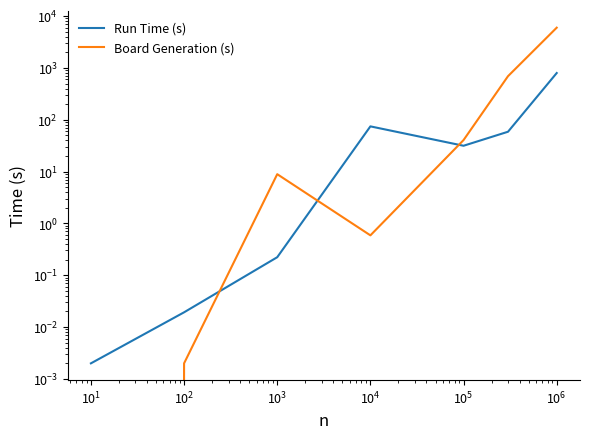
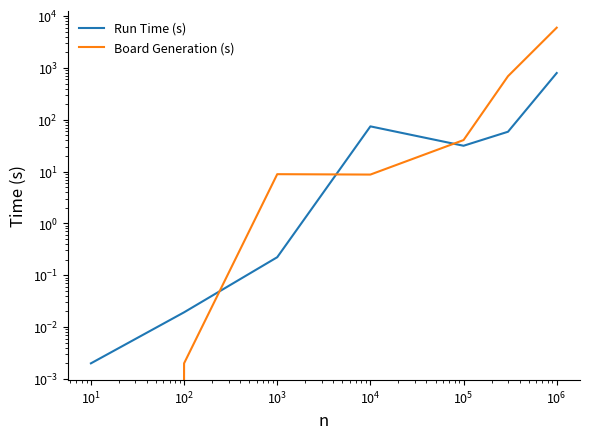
Board Generation (s), 10^4: 0.6 -> 9
